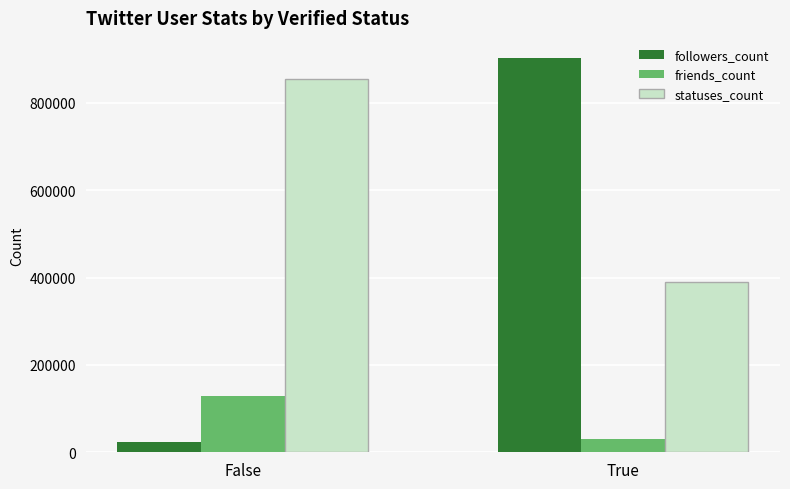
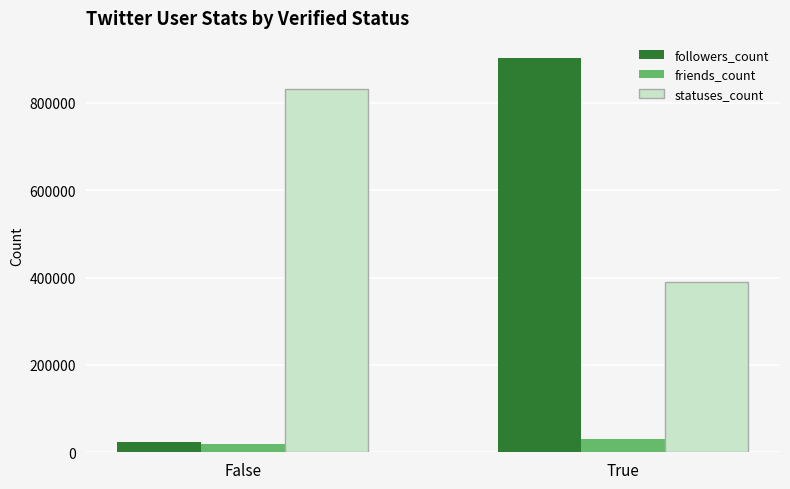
friends_count, False: 130000 -> 20000
statuses_count, False: 850000 -> 830000
